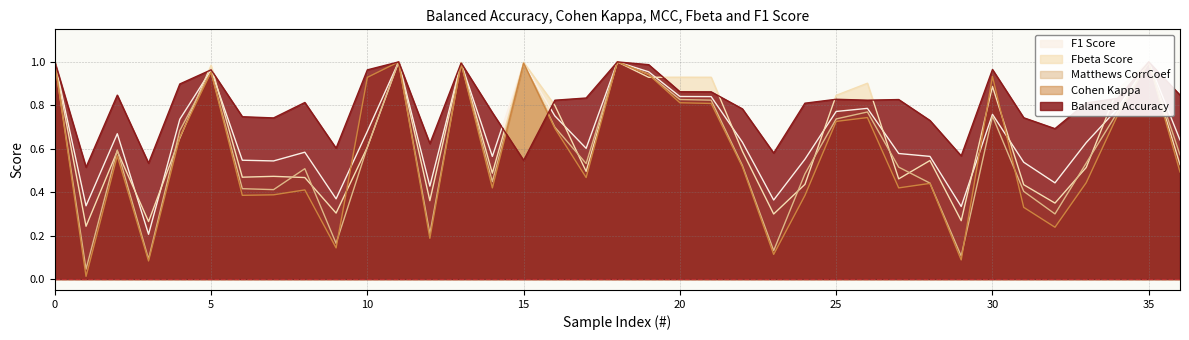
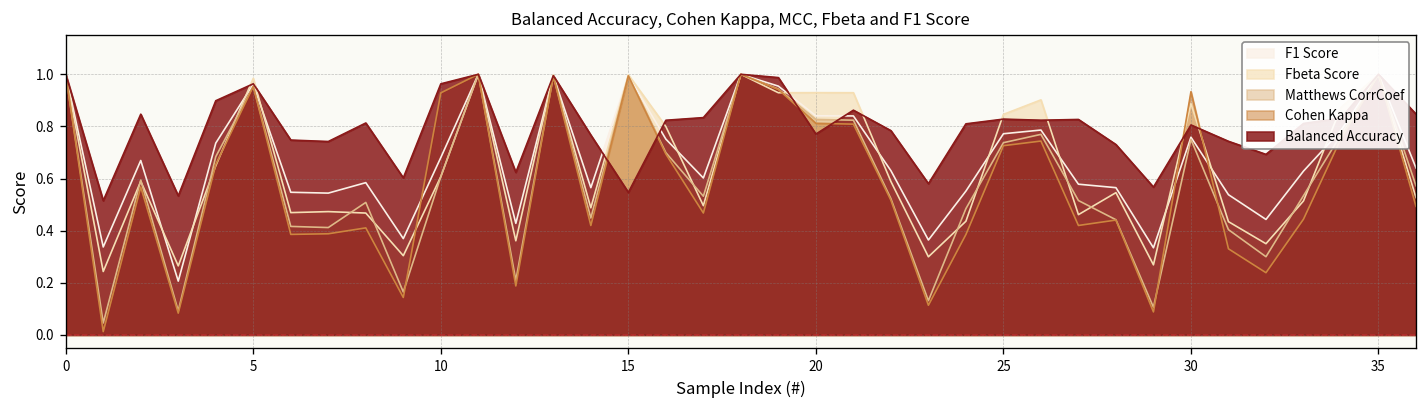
Balanced Accuracy, 20: 0.86 -> 0.77
Balanced Accuracy, 30: 0.97 -> 0.81
